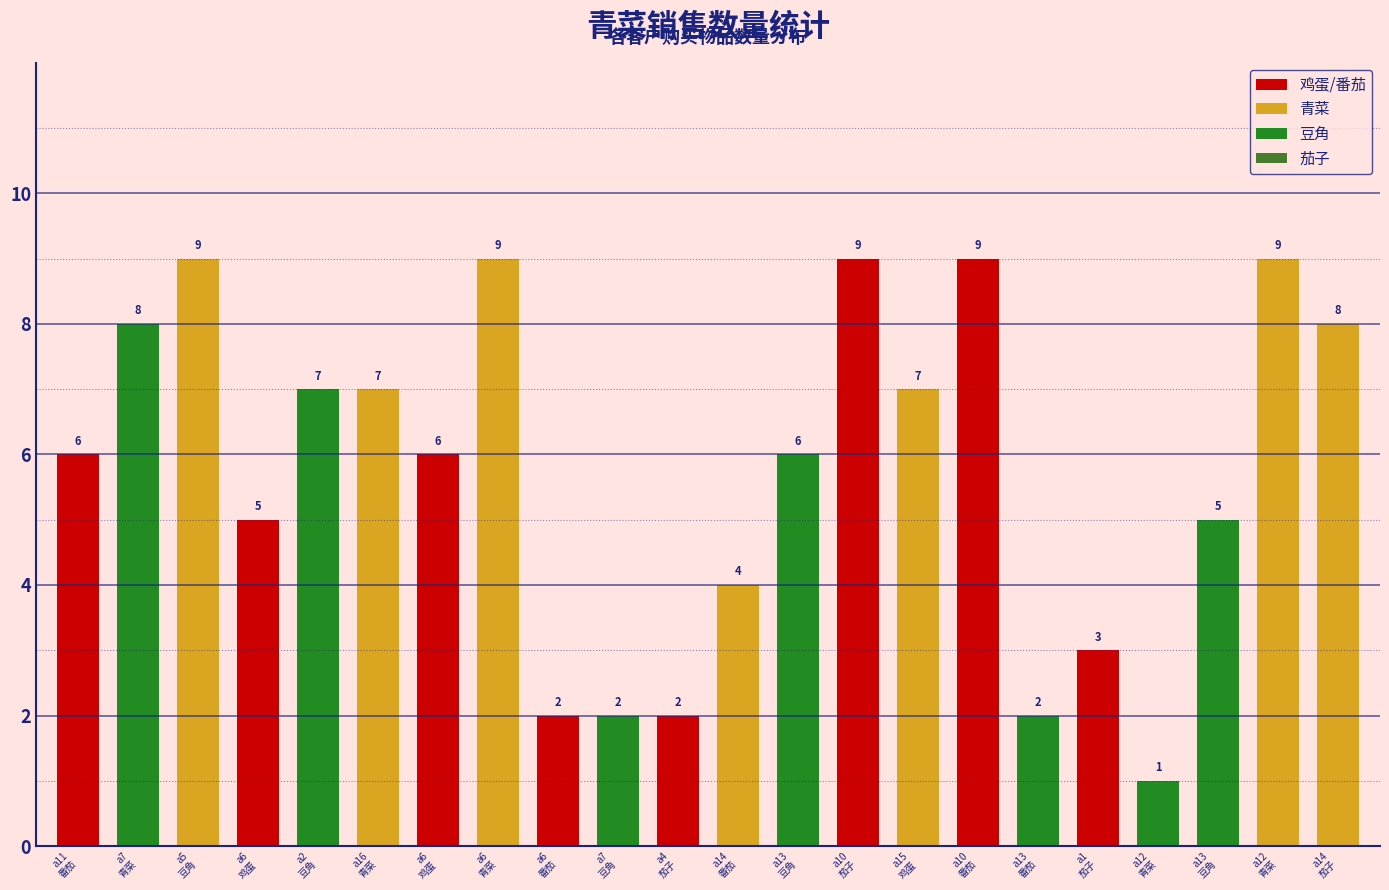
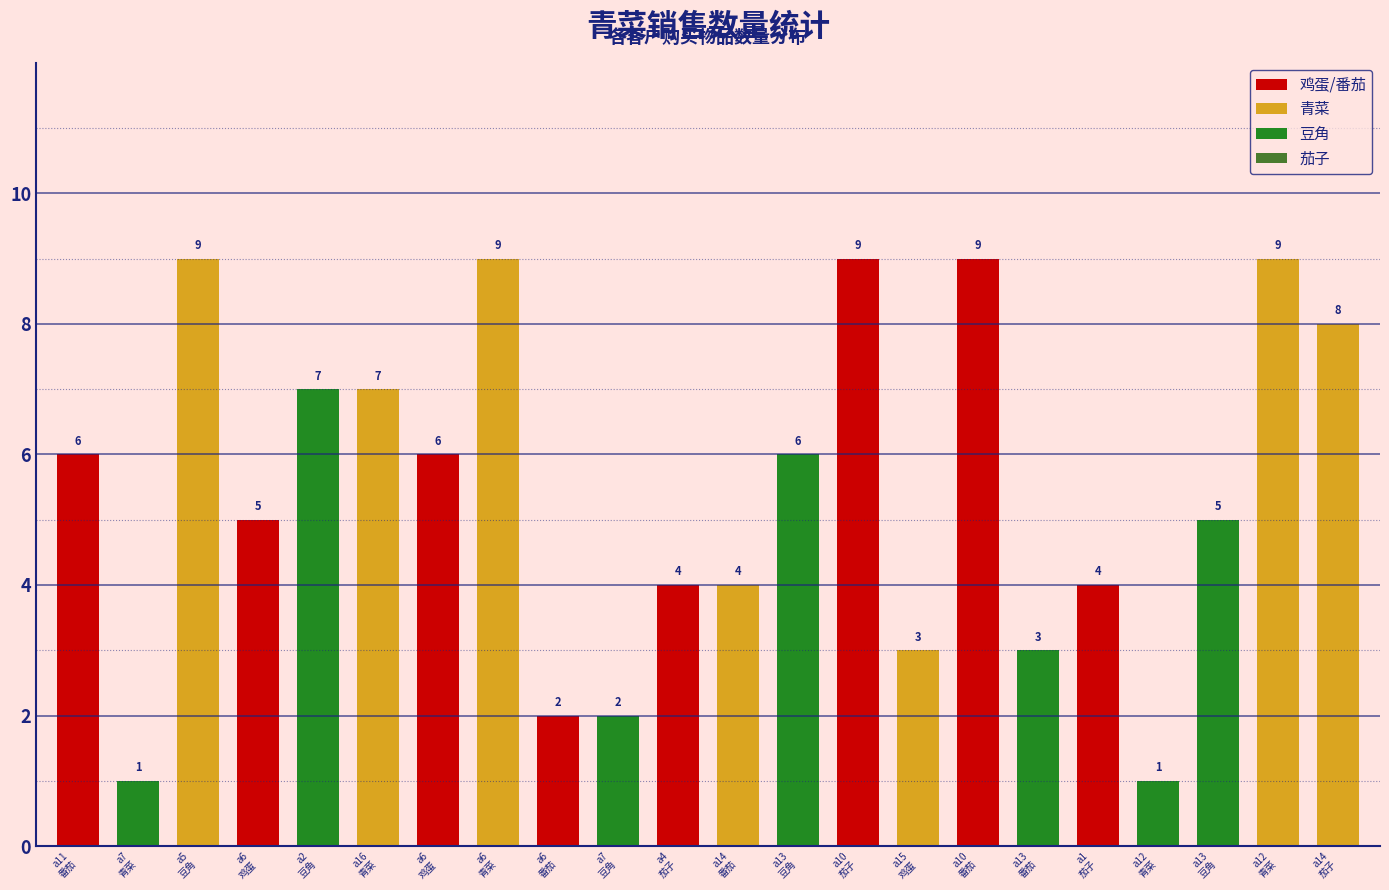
a7 青菜: 8 -> 1
a4 茄子: 2 -> 4
a15 鸡蛋: 7 -> 3
a13 番茄: 2 -> 3
a1 茄子: 3 -> 4
